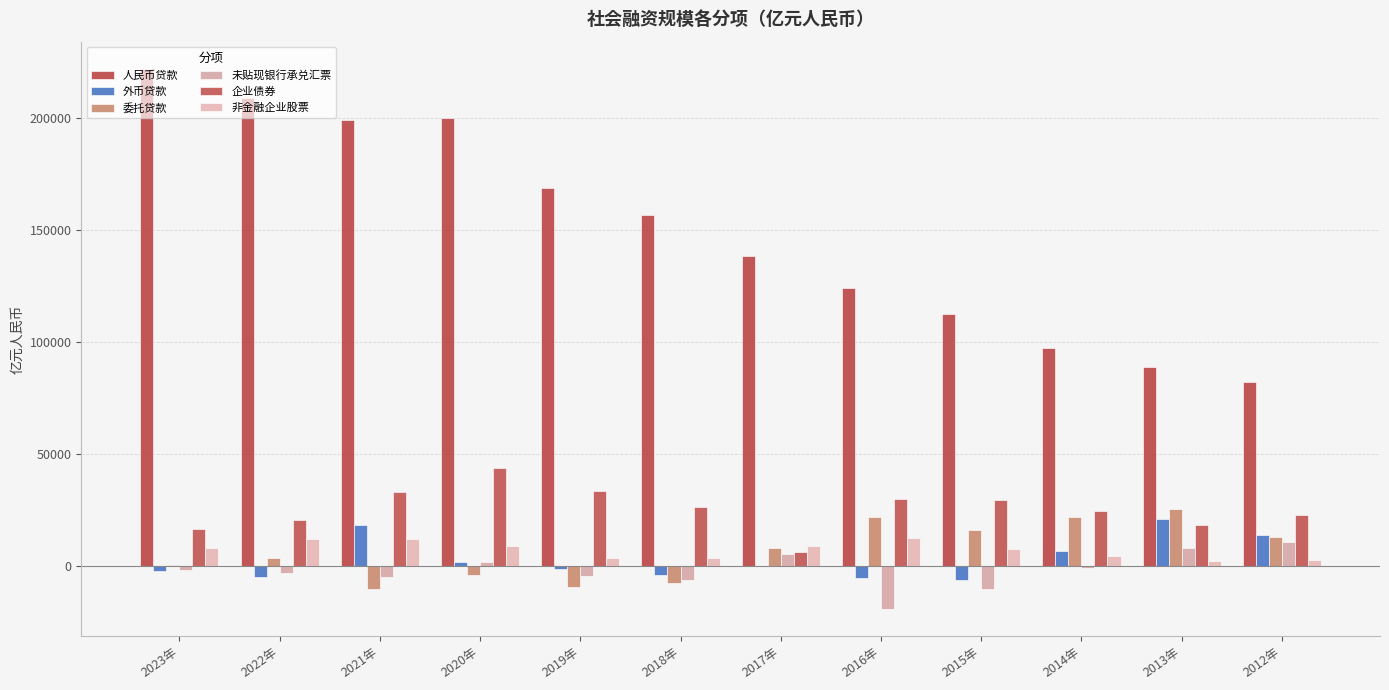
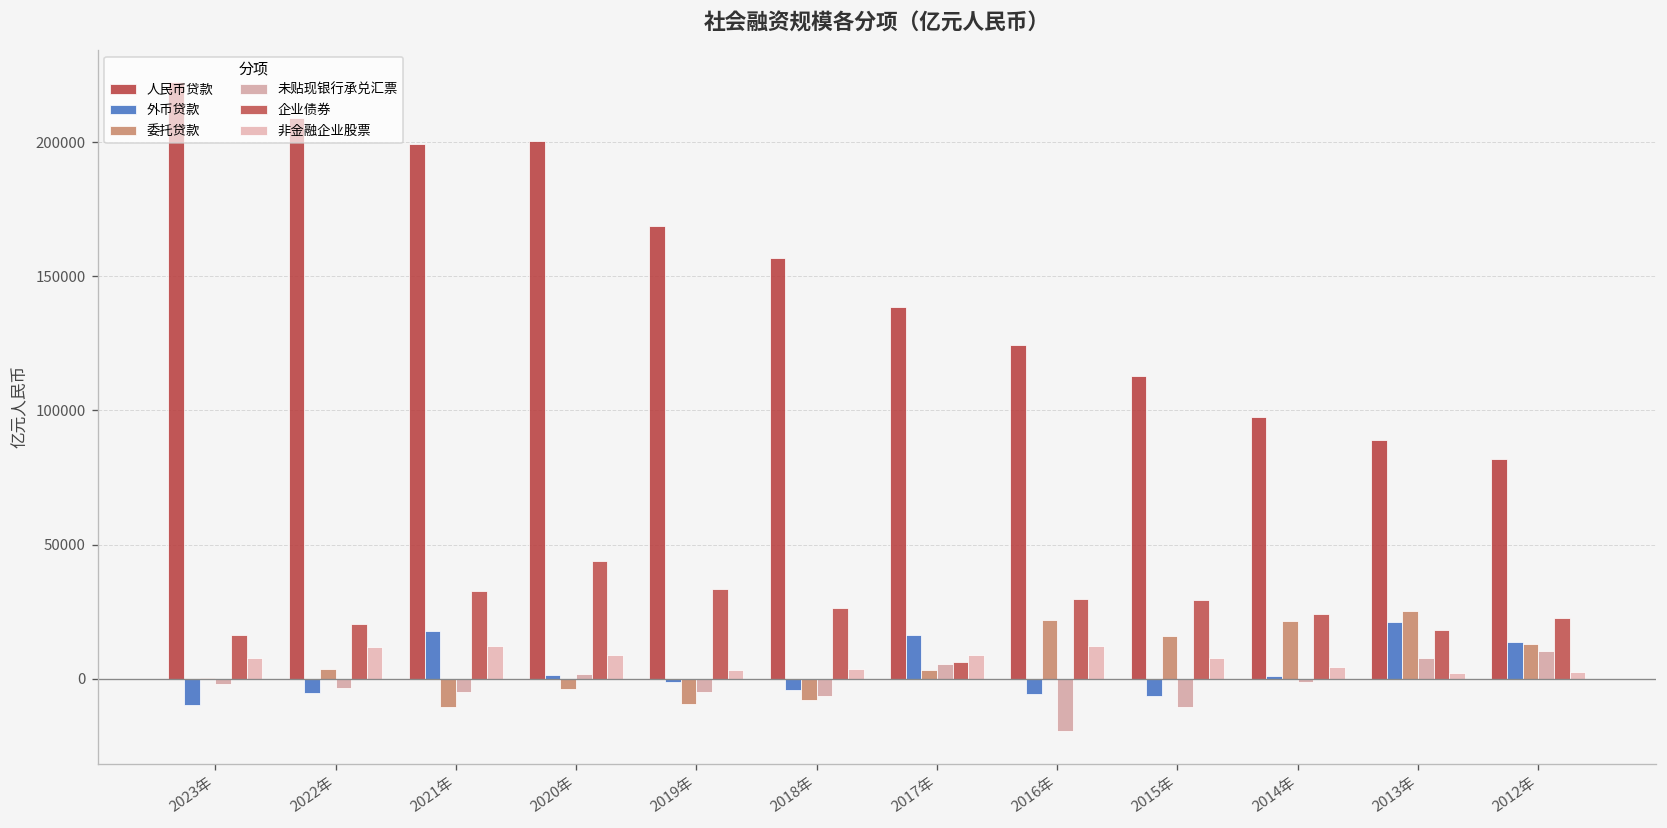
外币贷款, 2023年: -2000 -> -10000
外币贷款, 2017年: 0 -> 16000
委托贷款, 2017年: 8000 -> 3000
外币贷款, 2014年: 6000 -> 1000
